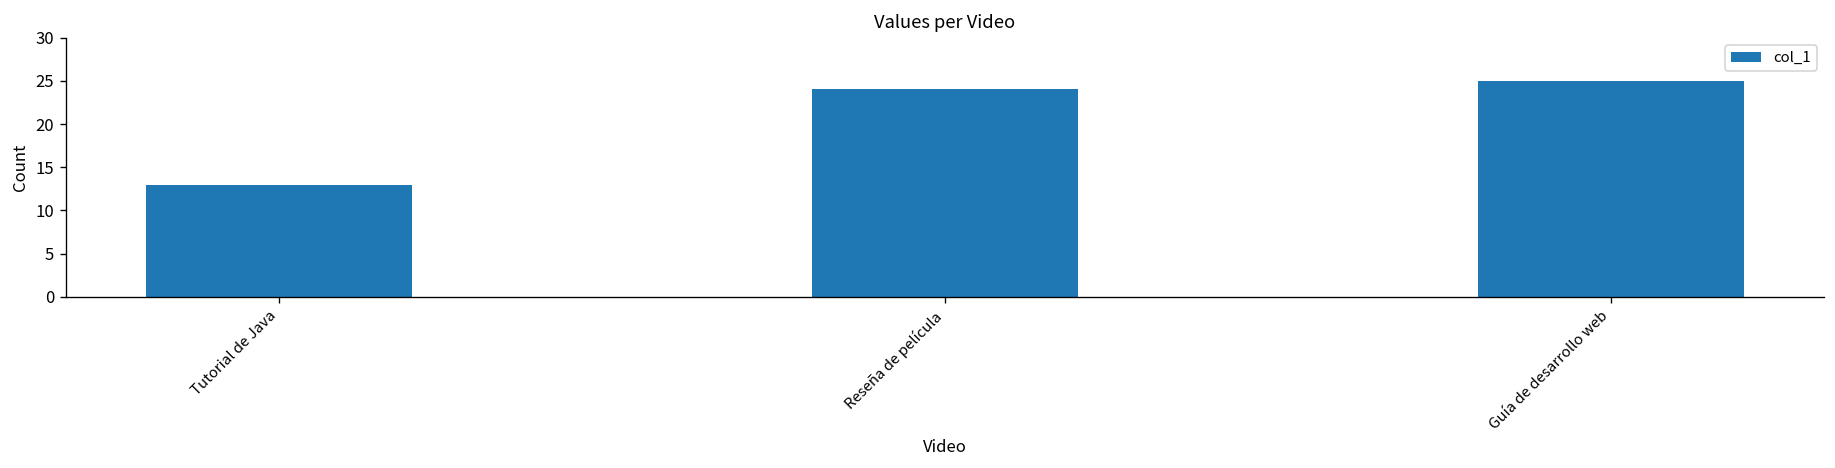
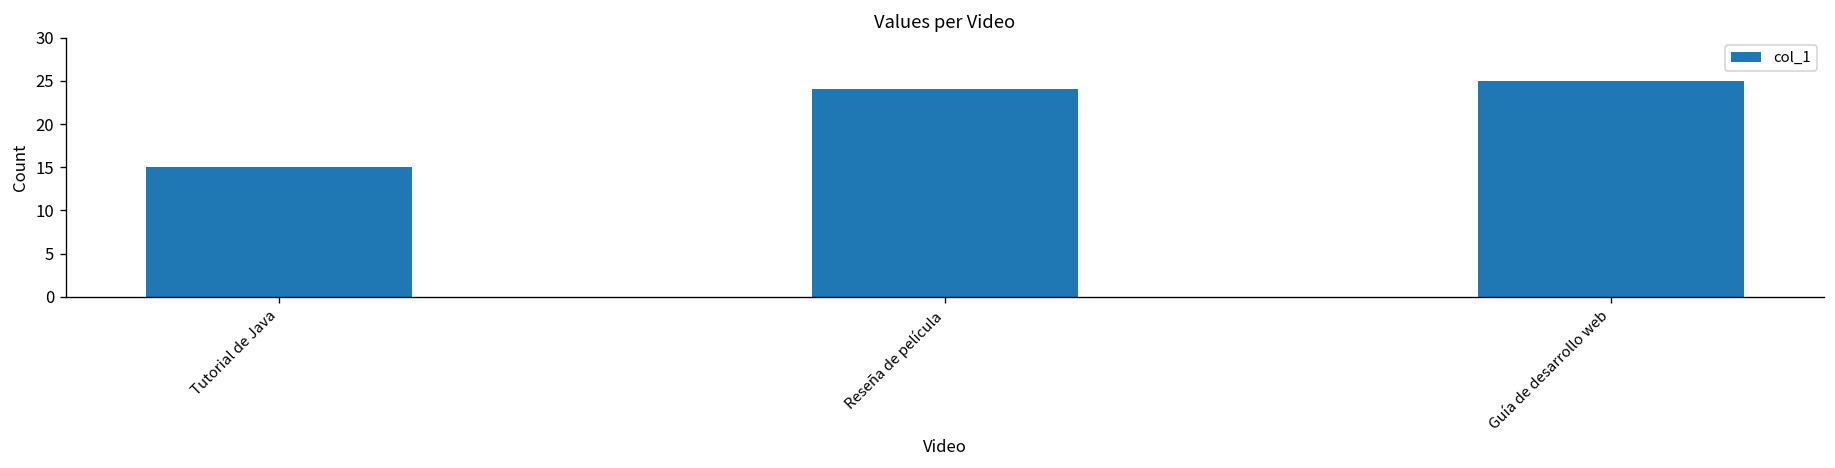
Tutorial de Java: 13 -> 15
